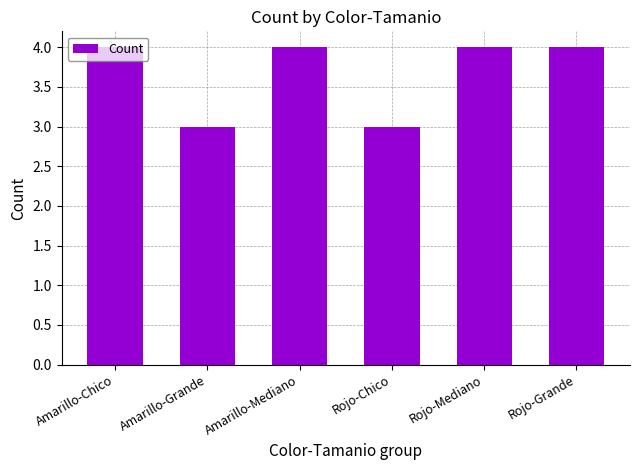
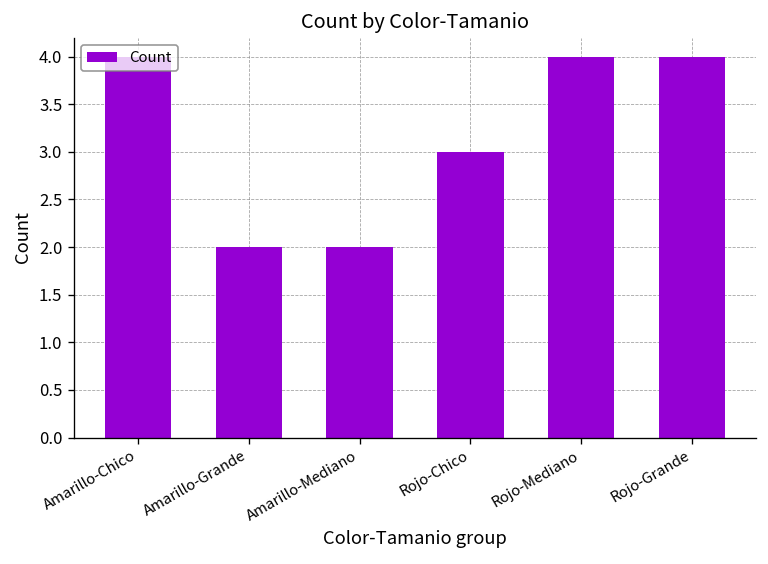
Amarillo-Grande: 3 -> 2
Amarillo-Mediano: 4 -> 2
